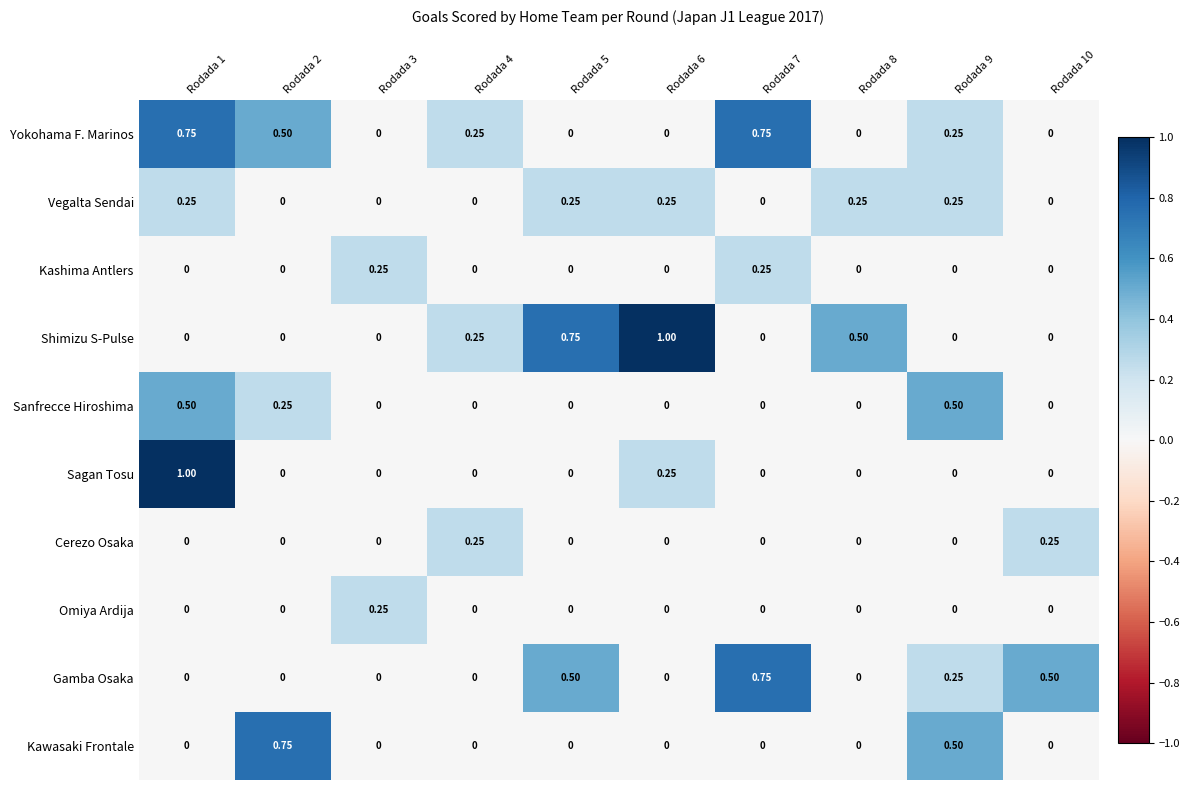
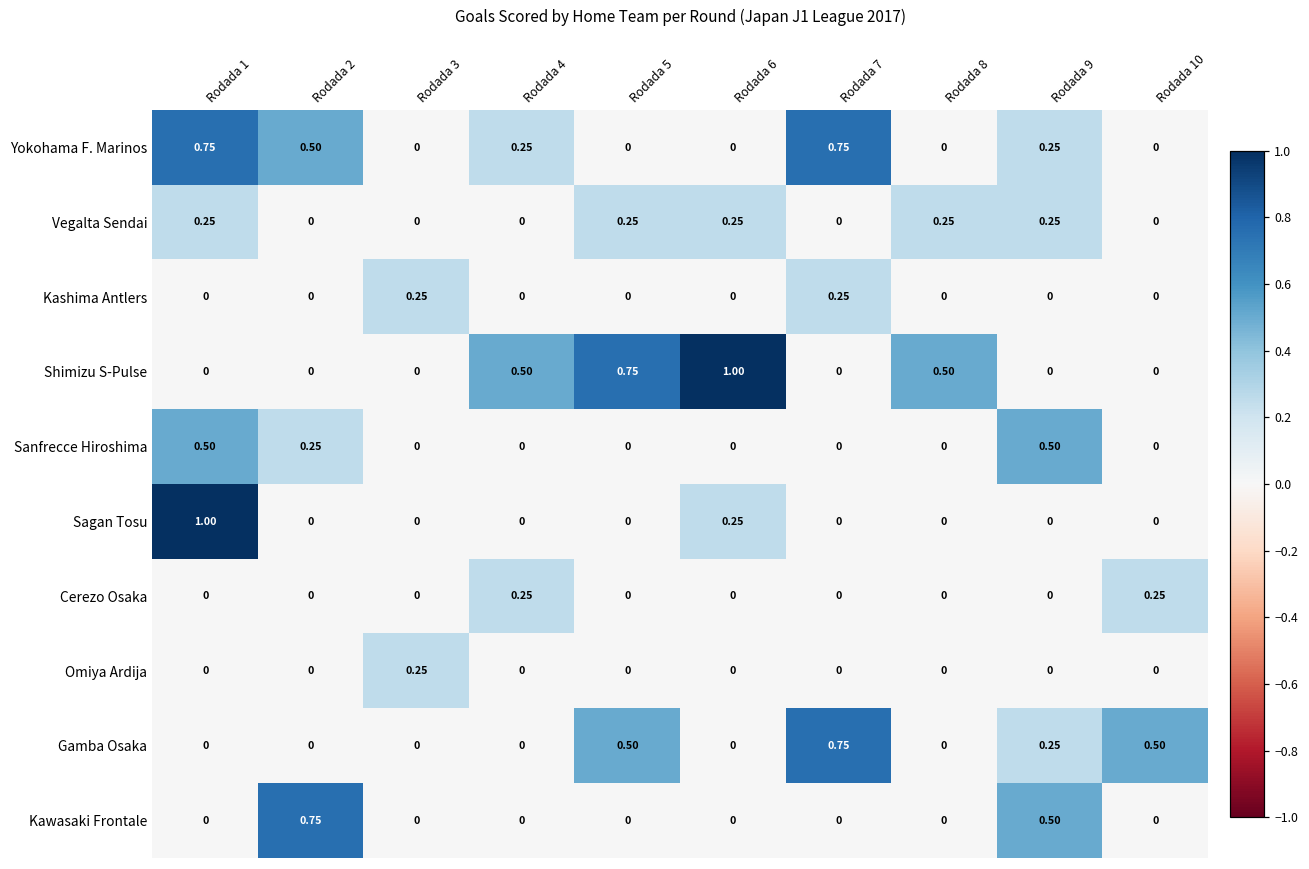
Shimizu S-Pulse, Rodada 4: 0.25 -> 0.50
